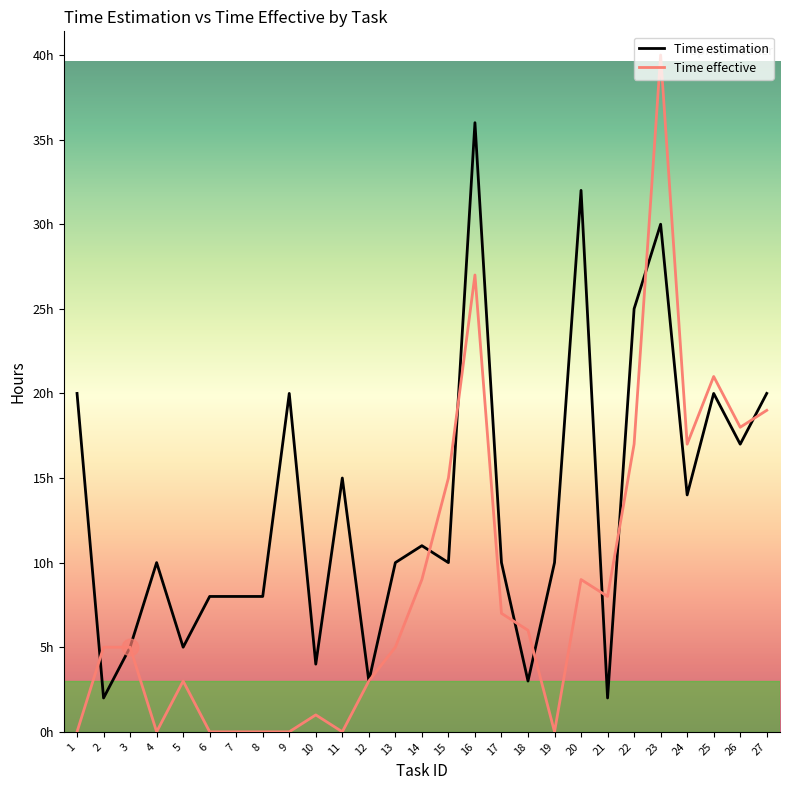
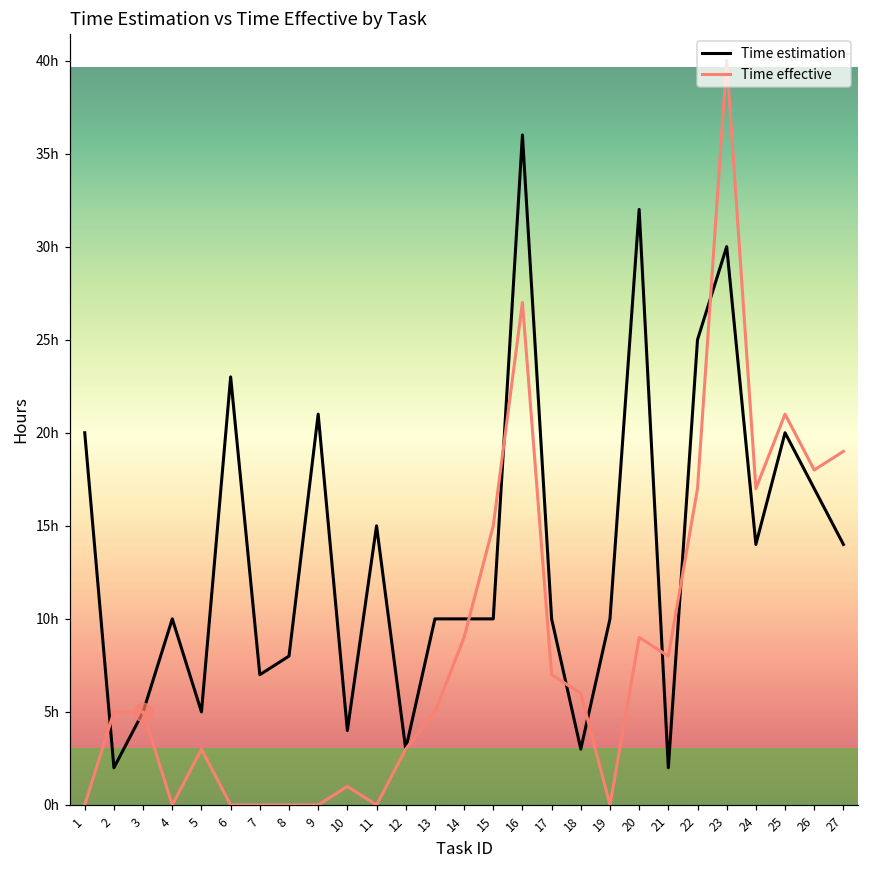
Time estimation, 6: 8h -> 23h
Time estimation, 7: 8h -> 7h
Time estimation, 9: 20h -> 21h
Time estimation, 14: 11h -> 10h
Time estimation, 27: 20h -> 14h
